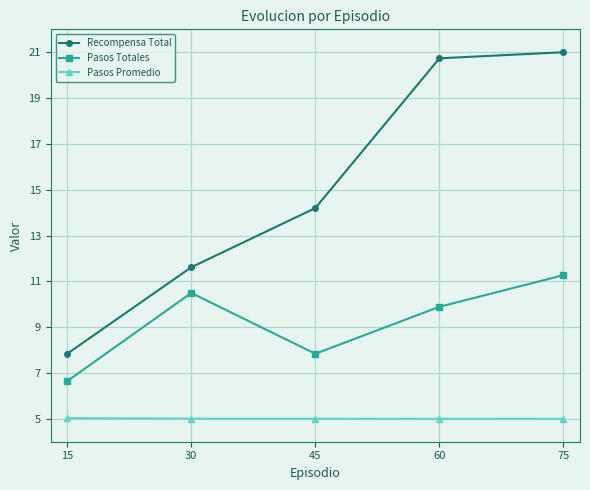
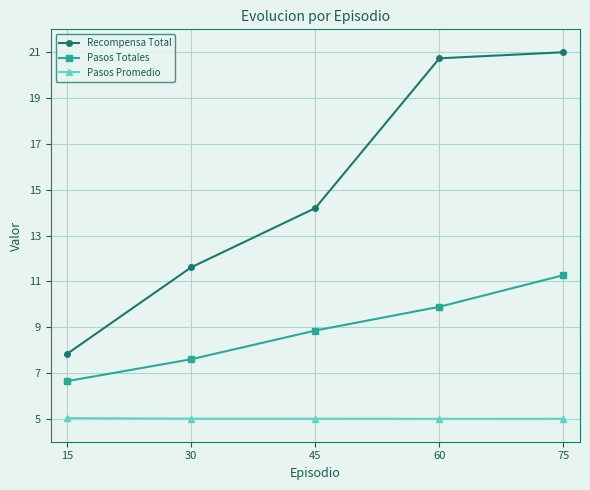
Pasos Totales, 30: 10.5 -> 7.6
Pasos Totales, 45: 7.8 -> 8.9
